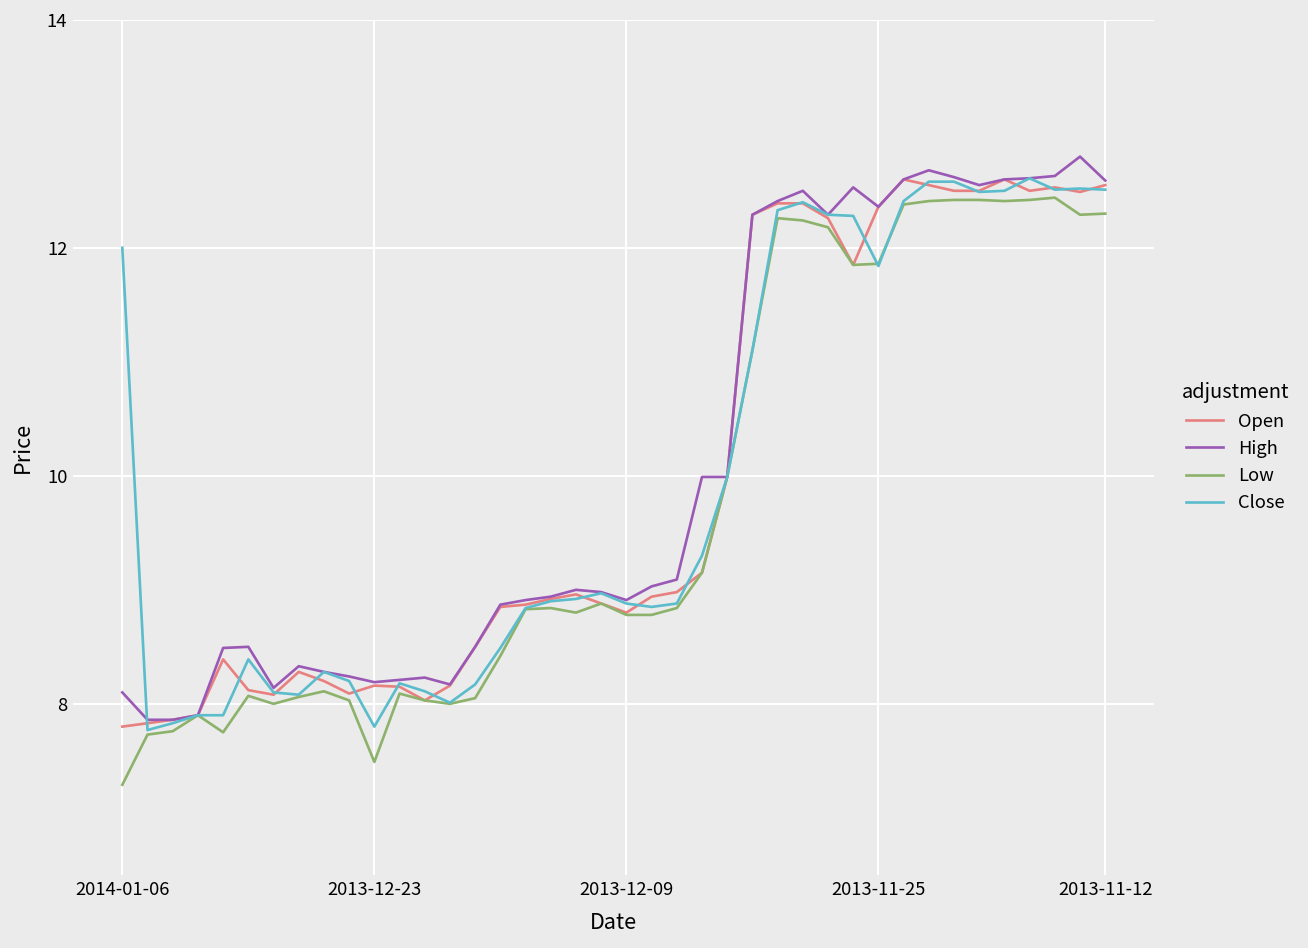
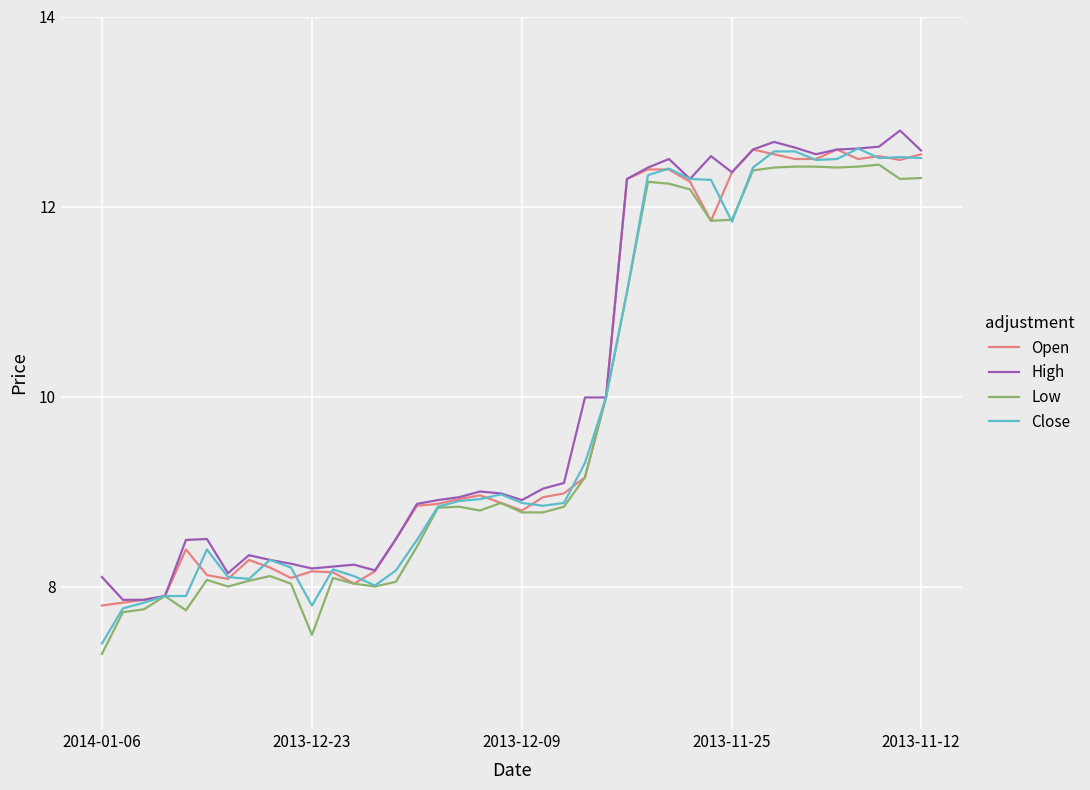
Close, 2014-01-06: 12.0 -> 7.4
